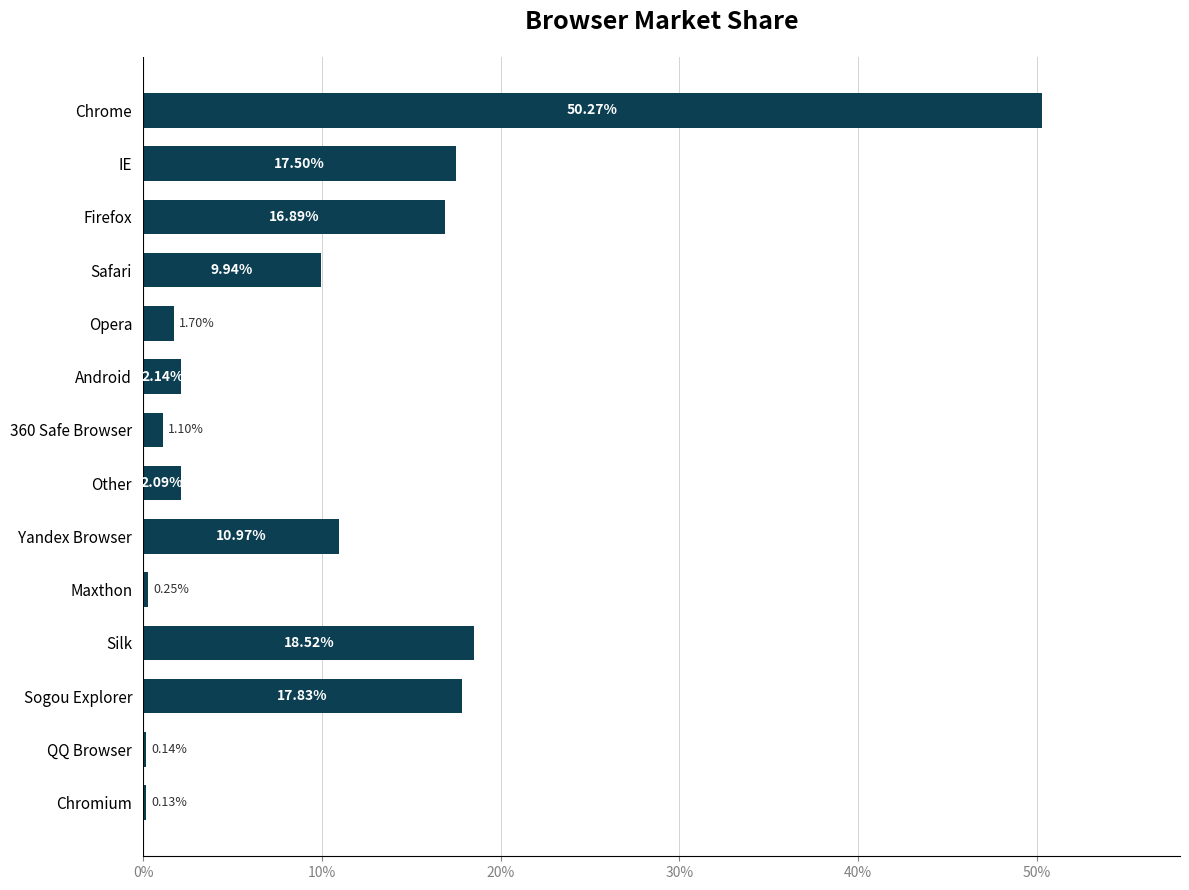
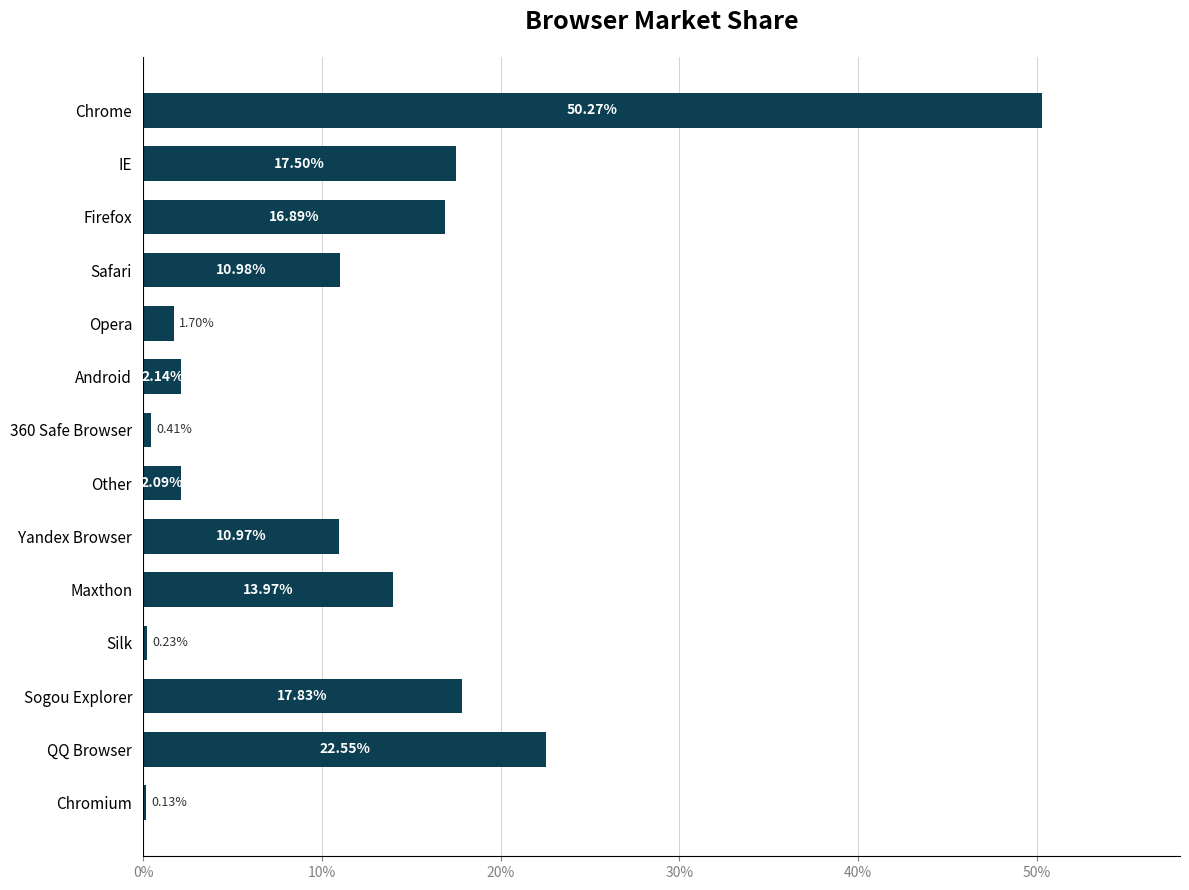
Safari: 9.94% -> 10.98%
360 Safe Browser: 1.10% -> 0.41%
Maxthon: 0.25% -> 13.97%
Silk: 18.52% -> 0.23%
QQ Browser: 0.14% -> 22.55%
